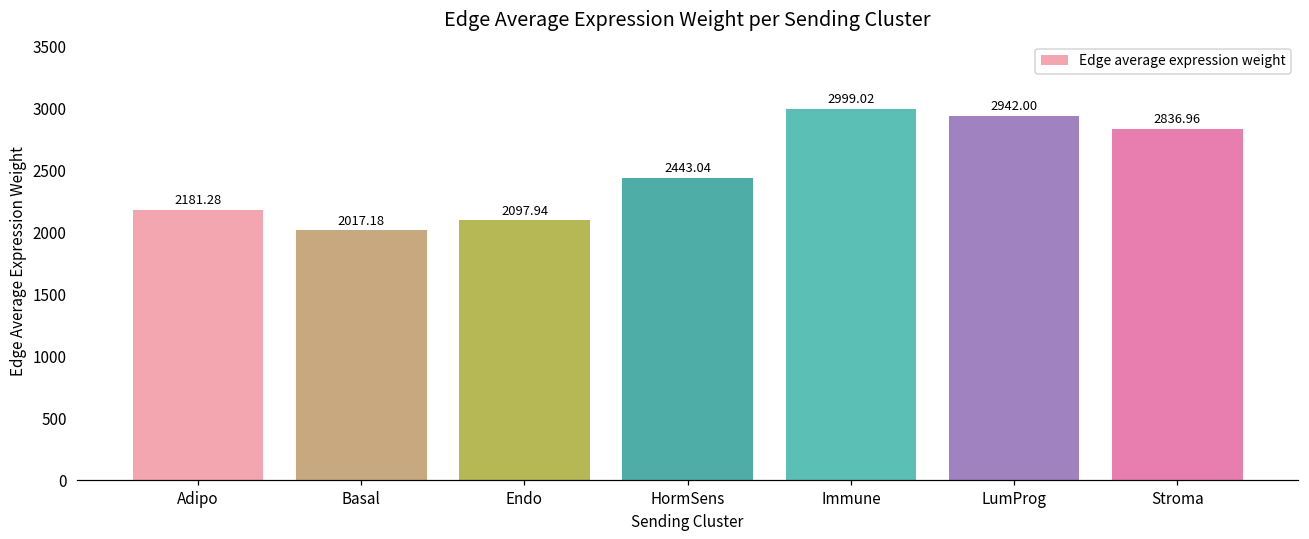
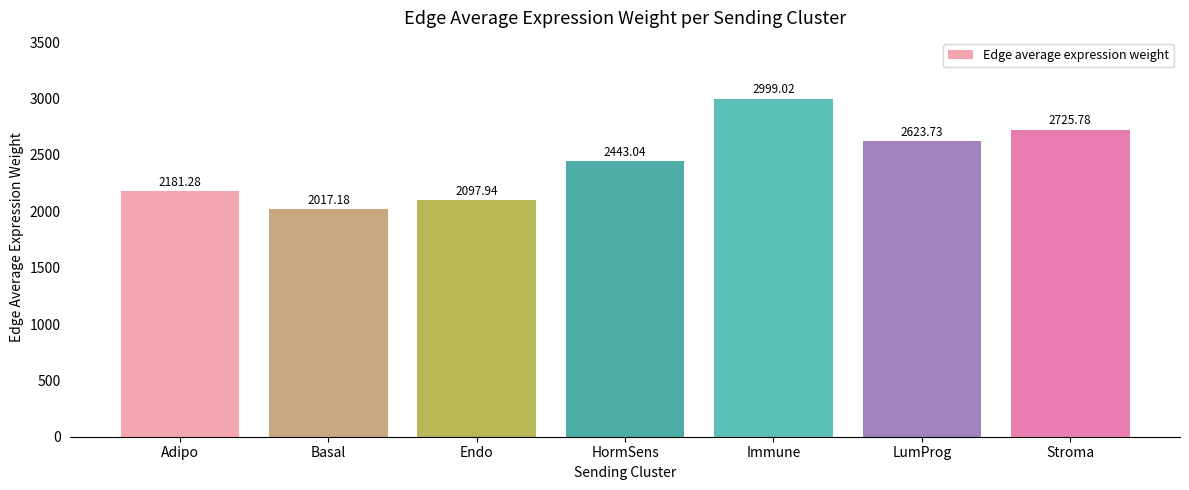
LumProg: 2942.00 -> 2623.73
Stroma: 2836.96 -> 2725.78
